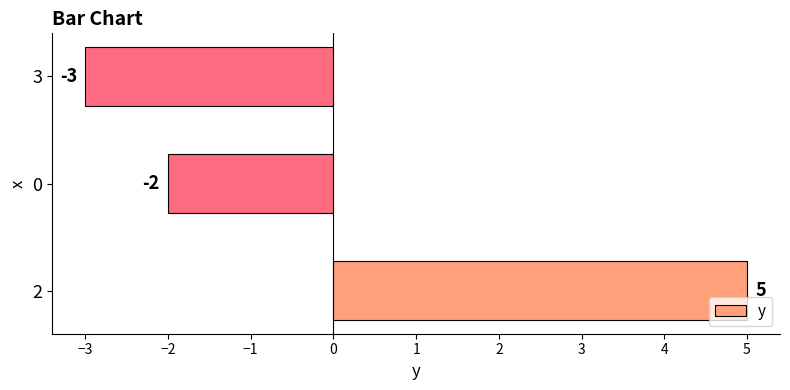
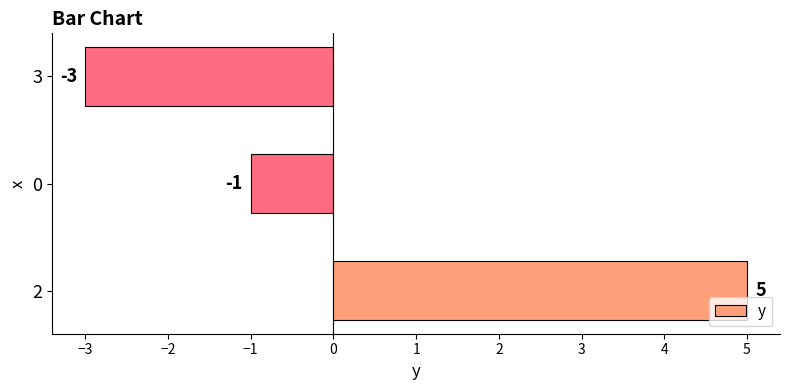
0: -2 -> -1
